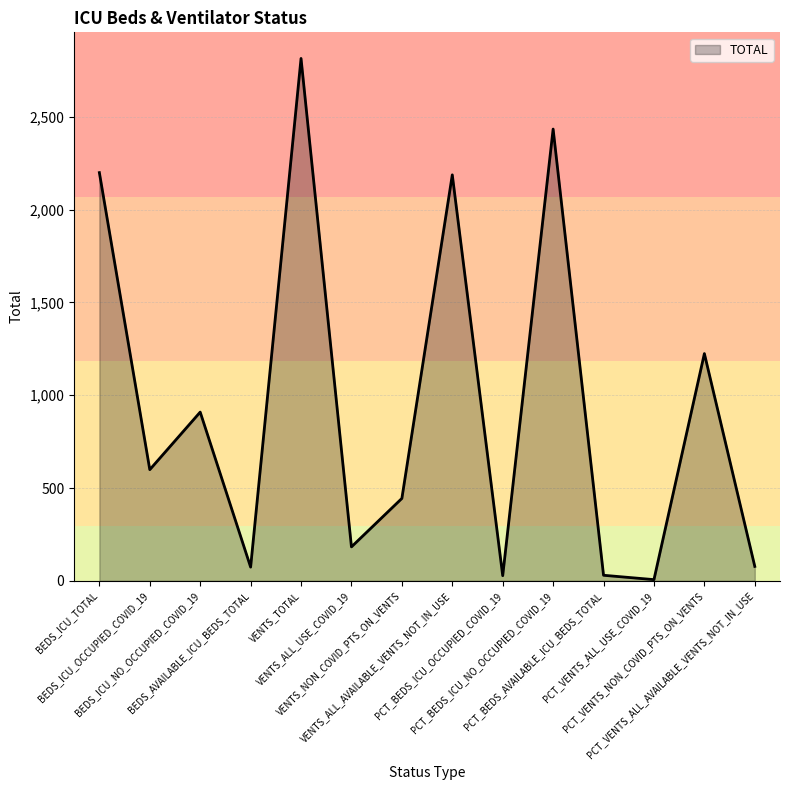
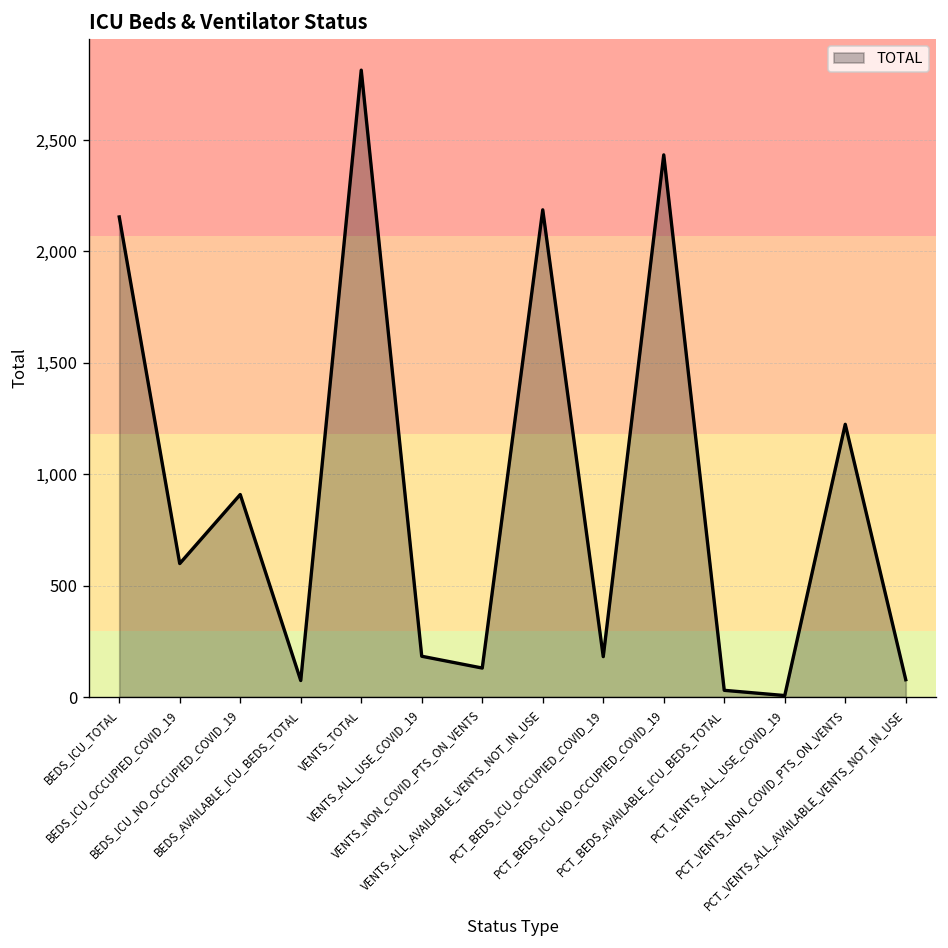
BEDS_ICU_TOTAL: 2,200 -> 2,160
VENTS_NON_COVID_PTS_ON_VENTS: 440 -> 130
PCT_BEDS_ICU_OCCUPIED_COVID_19: 30 -> 180
